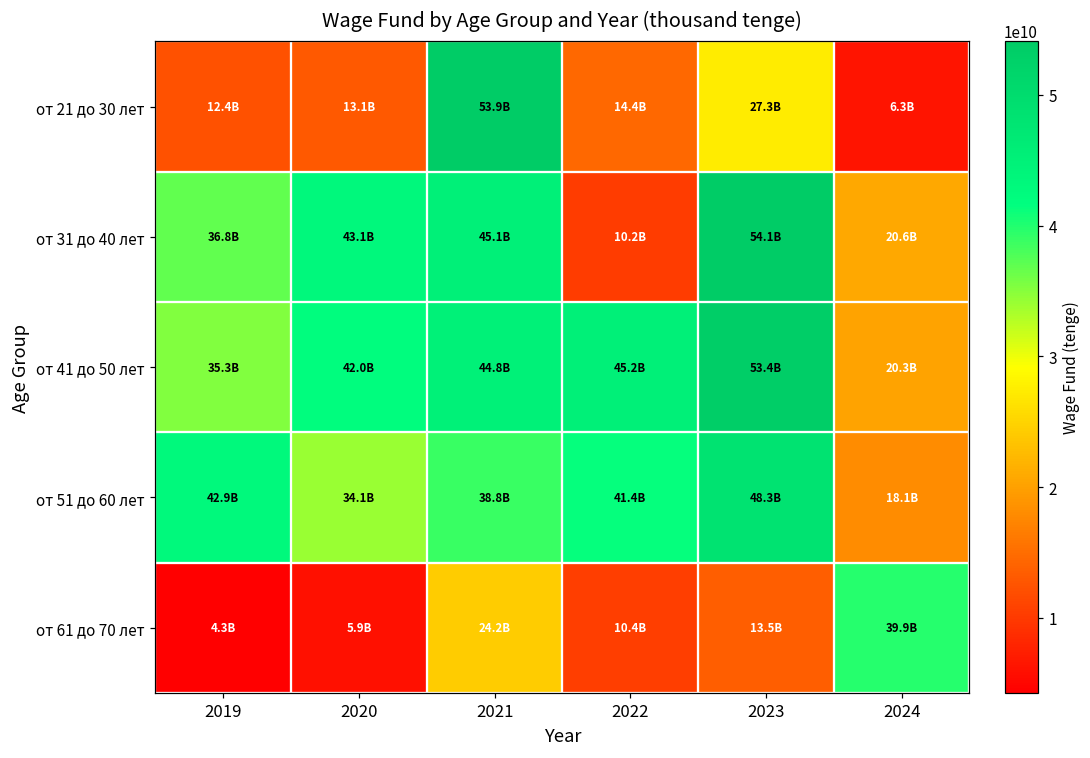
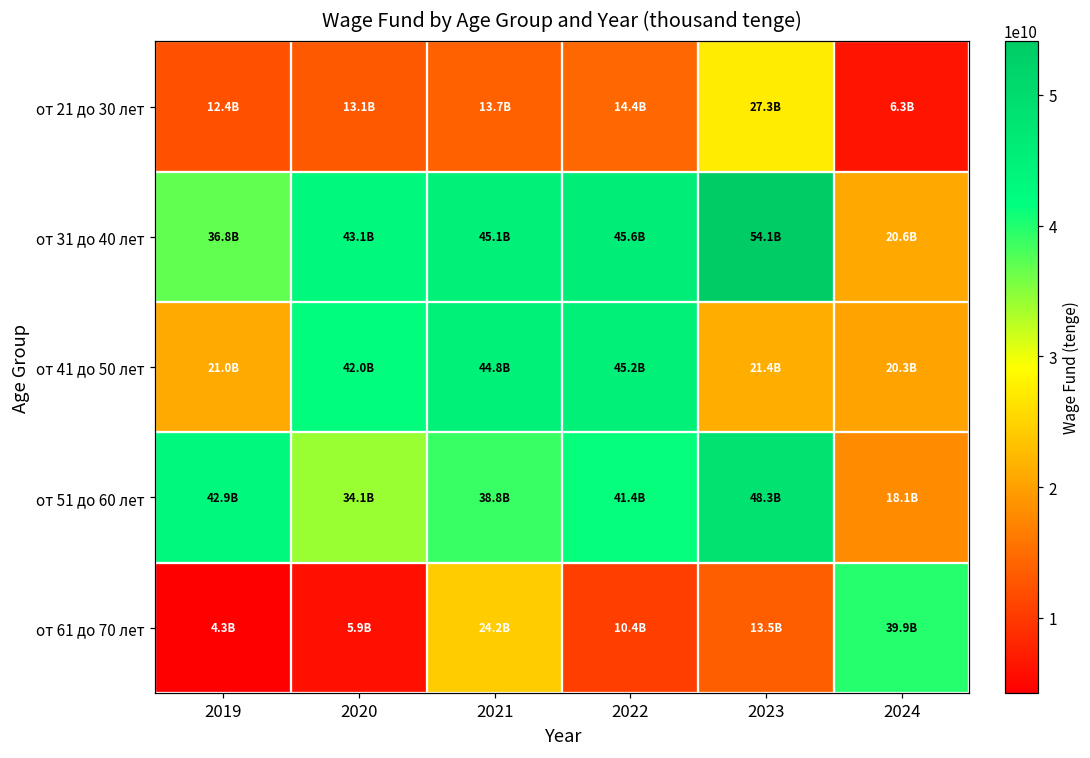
от 21 до 30 лет, 2021: 53.9B -> 13.7B
от 31 до 40 лет, 2022: 10.2B -> 45.6B
от 41 до 50 лет, 2019: 35.3B -> 21.0B
от 41 до 50 лет, 2023: 53.4B -> 21.4B
